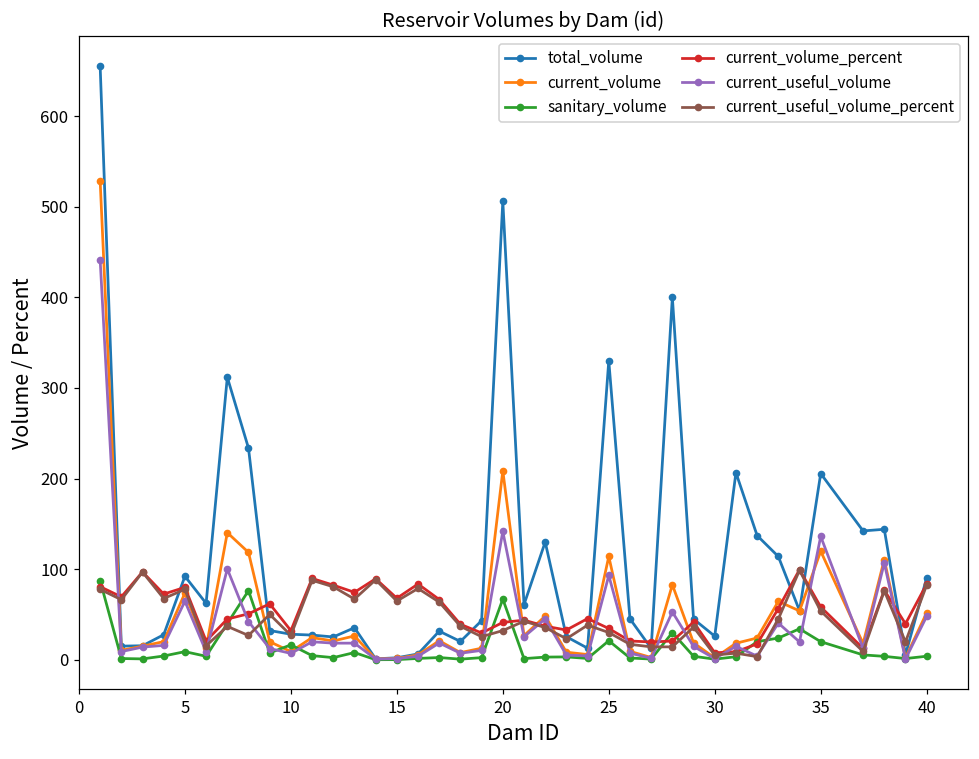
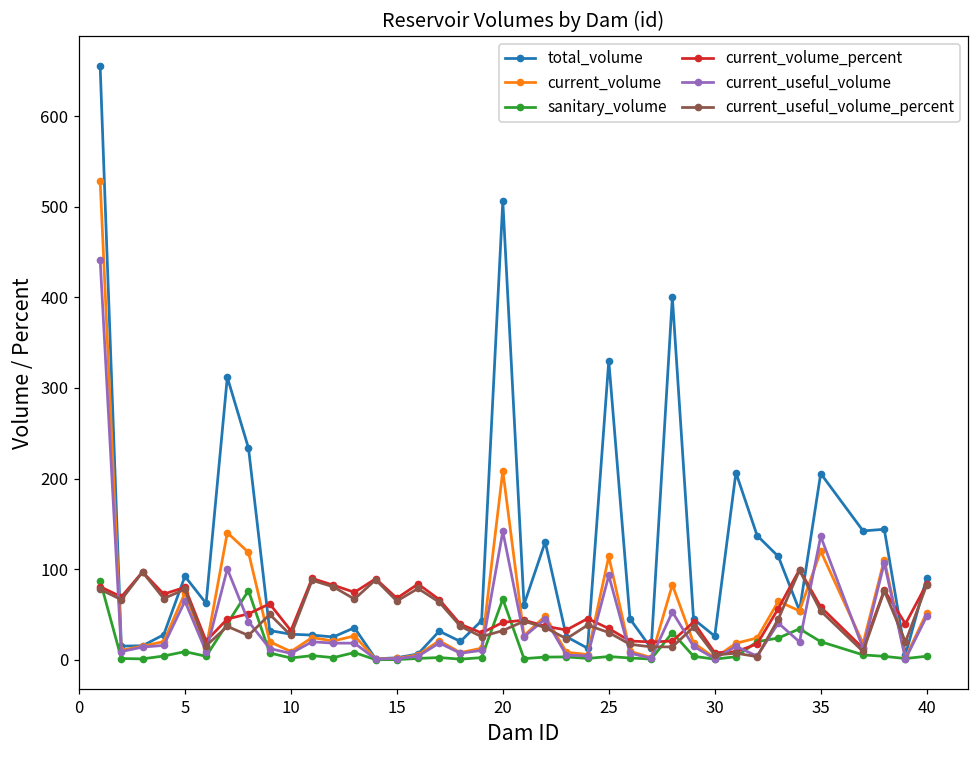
sanitary_volume, 10: 20 -> 0
sanitary_volume, 25: 20 -> 0
